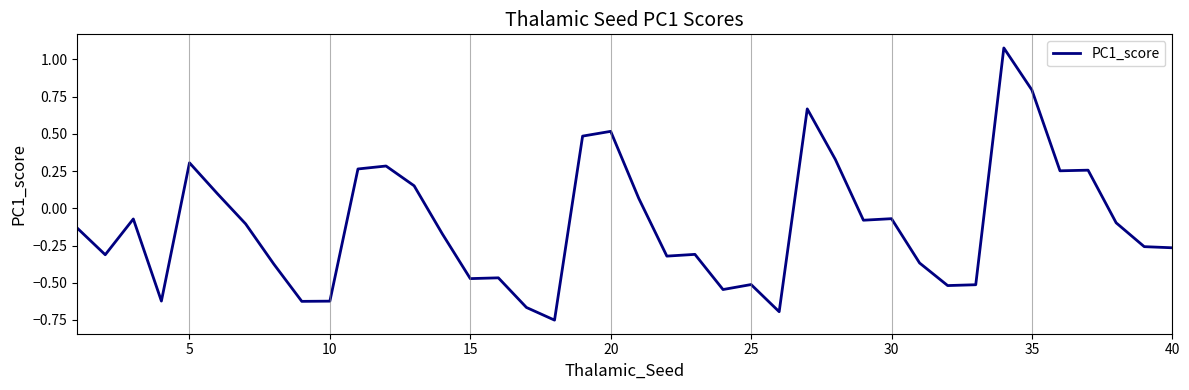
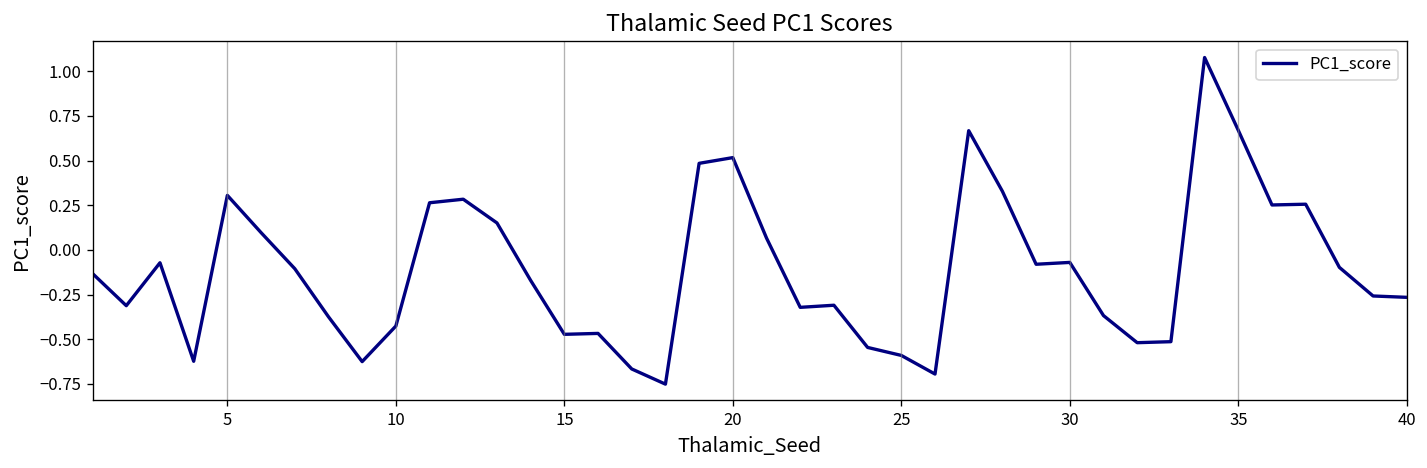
10: -0.62 -> -0.43
25: -0.51 -> -0.59
35: 0.79 -> 0.67
